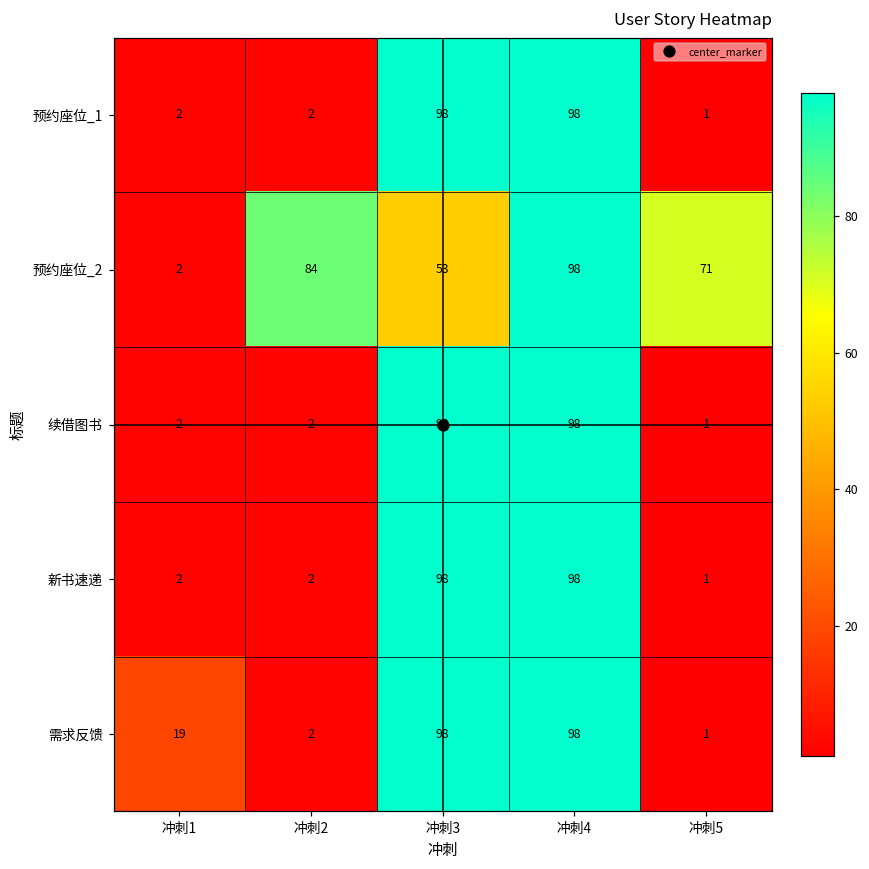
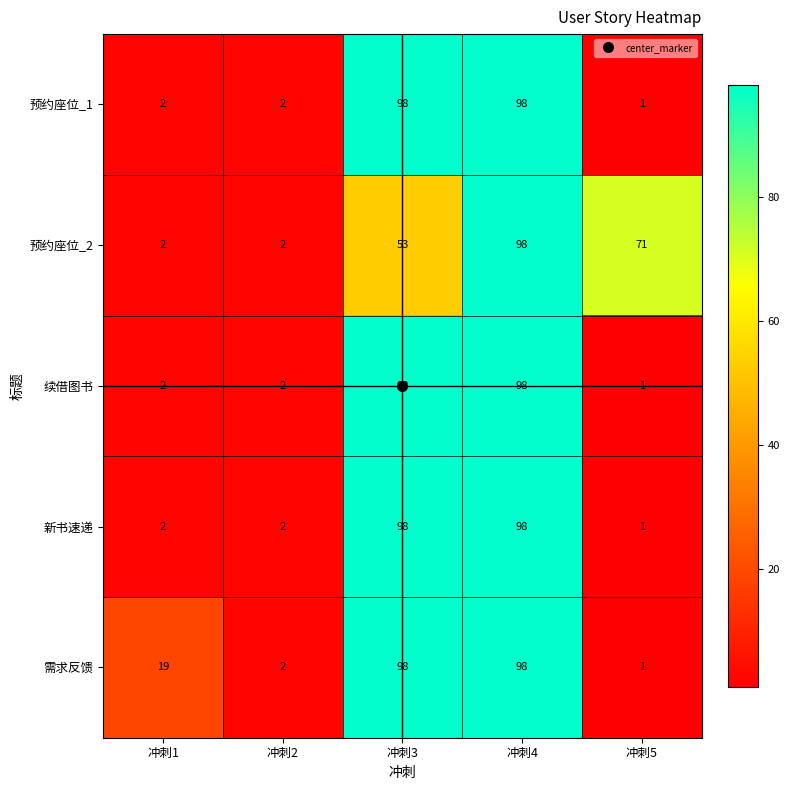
预约座位_2, 冲刺2: 84 -> 2
